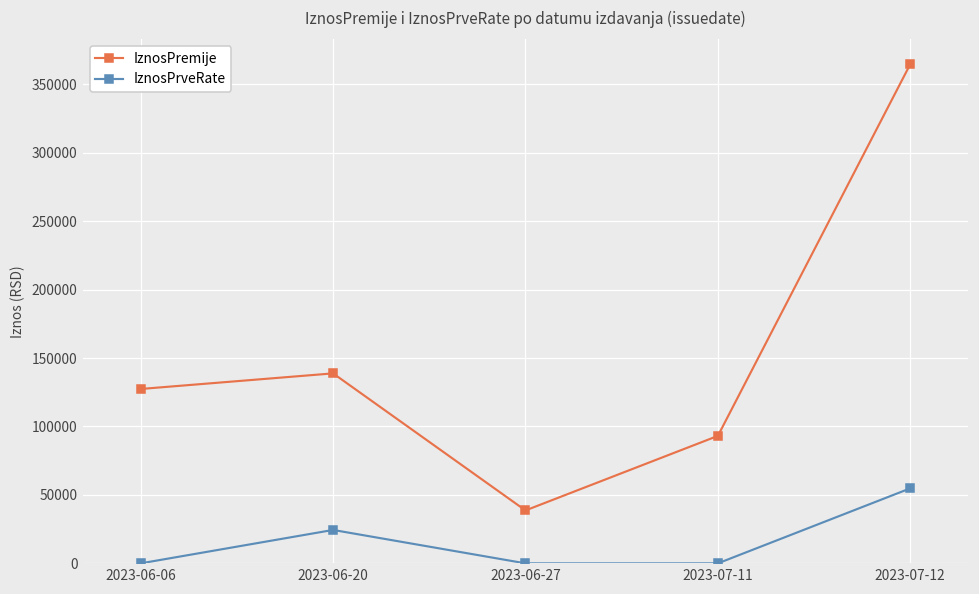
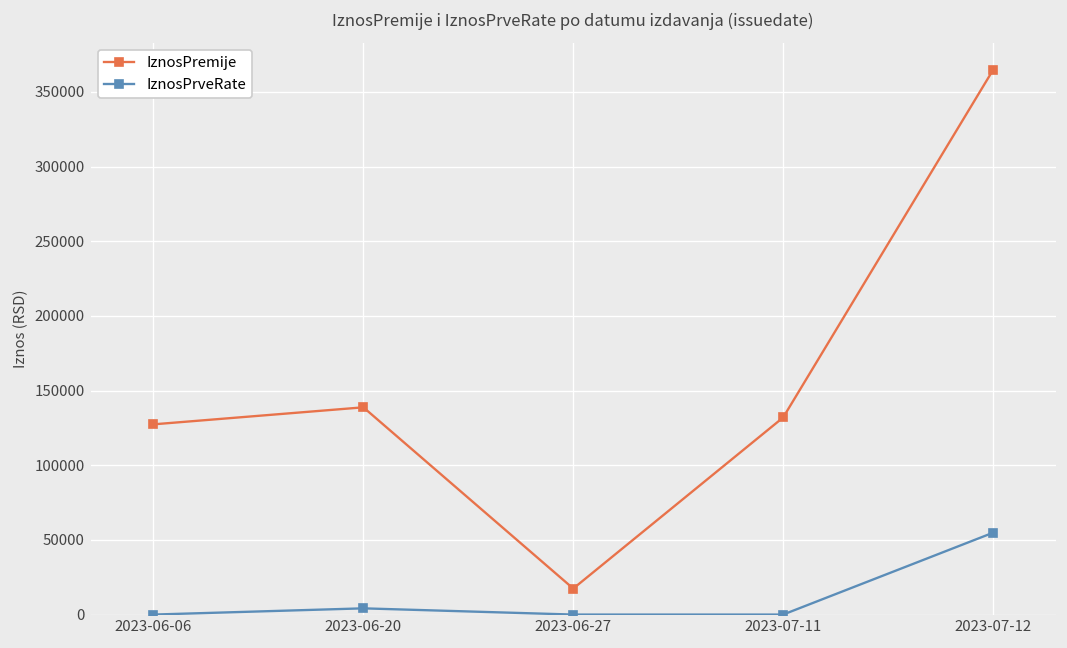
IznosPrveRate, 2023-06-20: 24000 -> 4000
IznosPremije, 2023-06-27: 39000 -> 17000
IznosPremije, 2023-07-11: 93000 -> 132000
